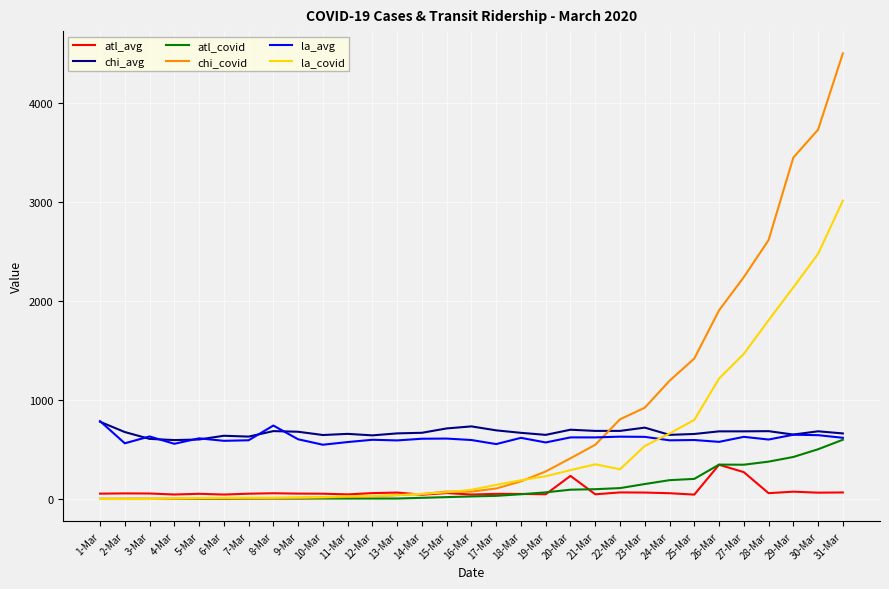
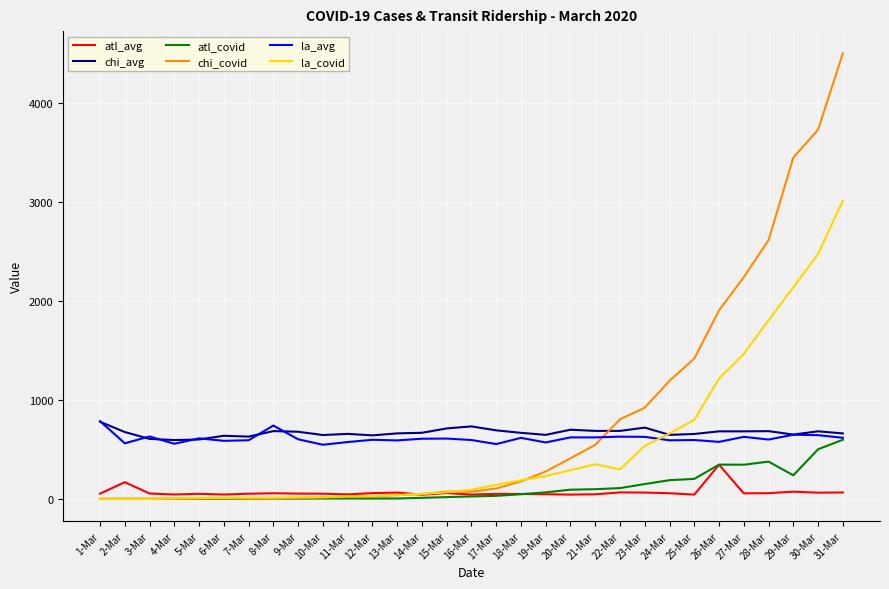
atl_avg, 2-Mar: 100 -> 200
atl_avg, 20-Mar: 200 -> 0
atl_avg, 27-Mar: 300 -> 100
atl_covid, 29-Mar: 400 -> 200
